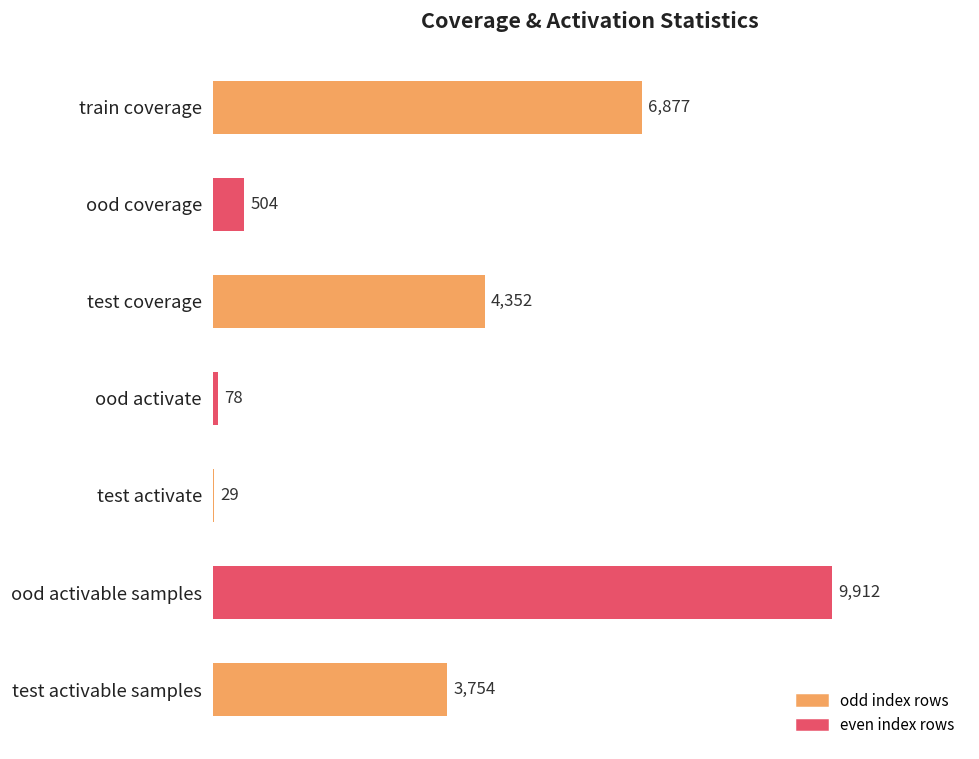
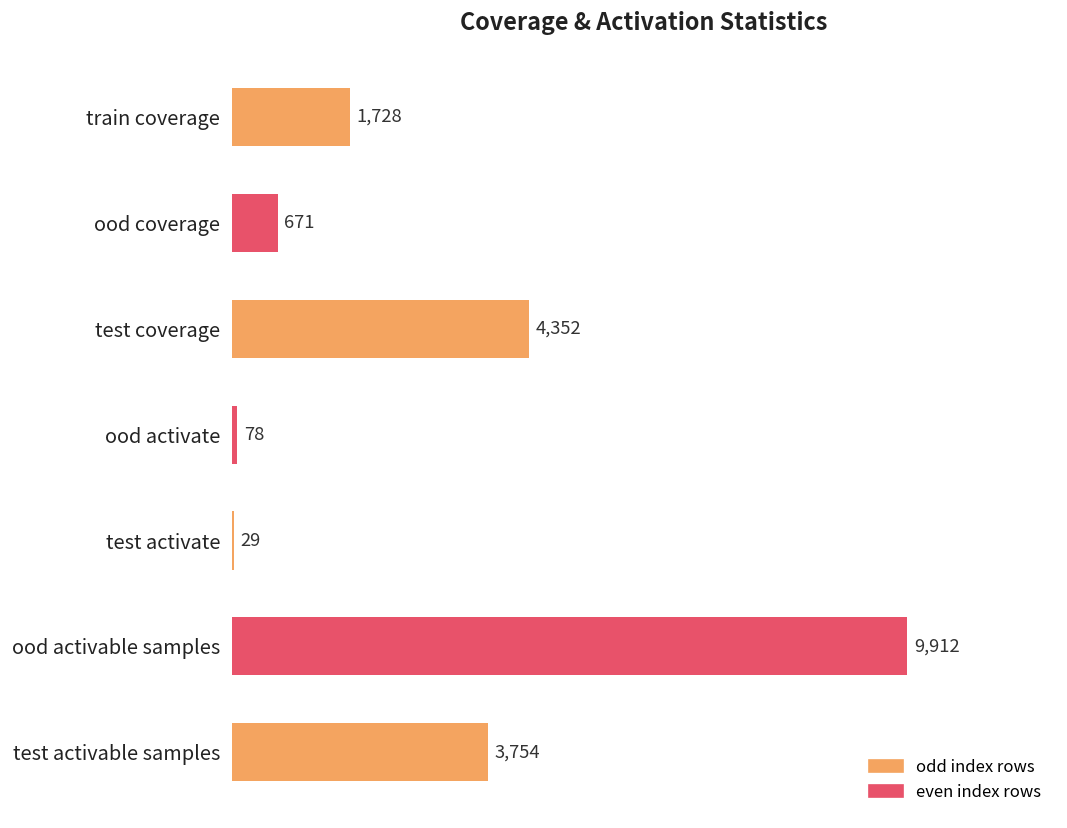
train coverage: 6,877 -> 1,728
ood coverage: 504 -> 671
